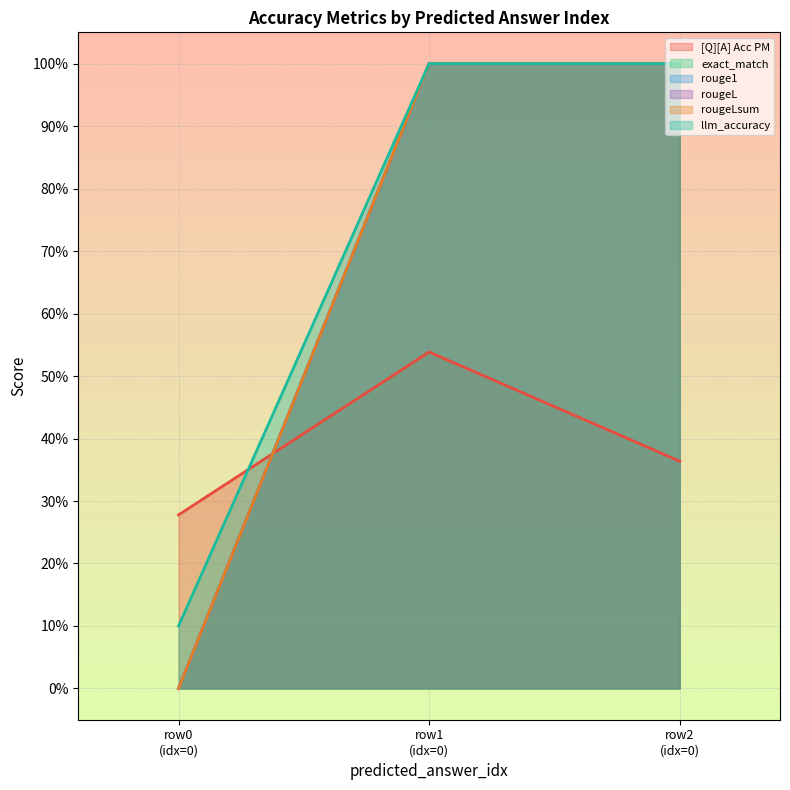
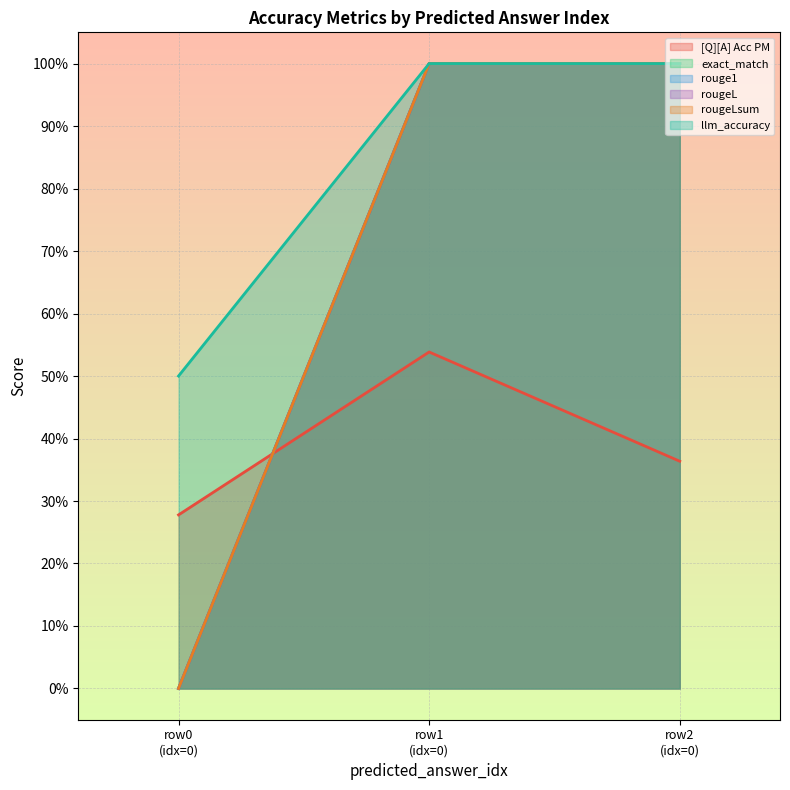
llm_accuracy, row0 (idx=0): 10% -> 50%
